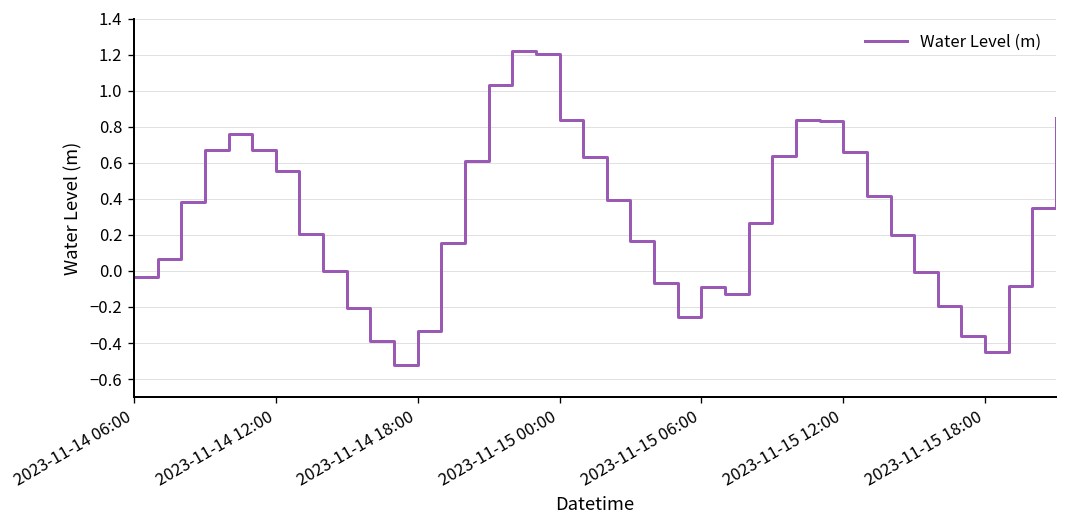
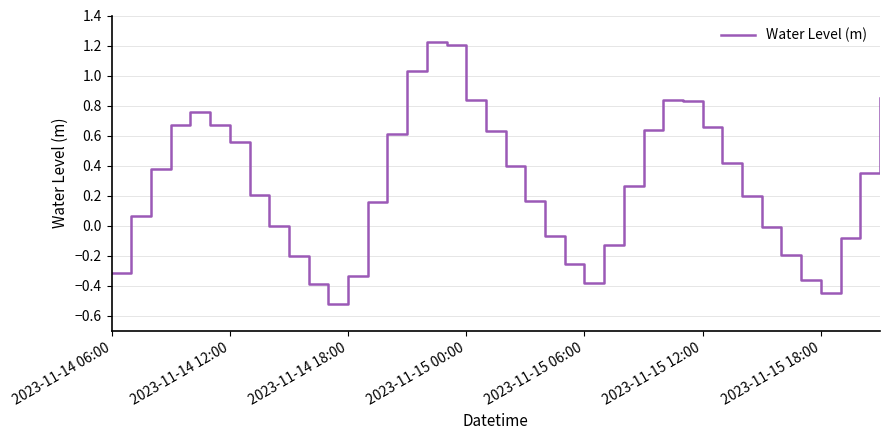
2023-11-14 06:00: -0.03 -> -0.31
2023-11-15 06:00: -0.09 -> -0.38
